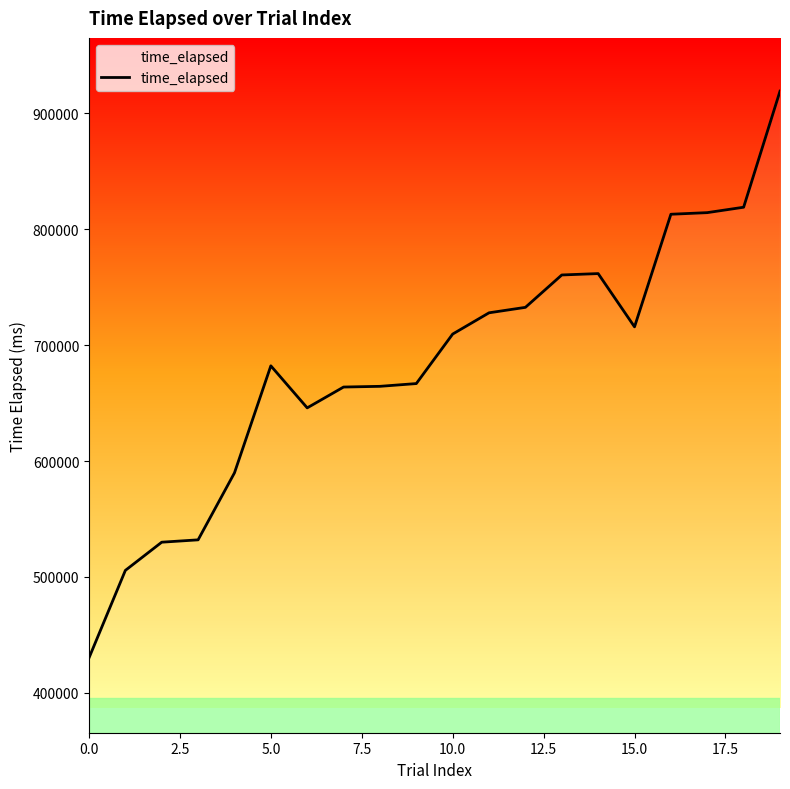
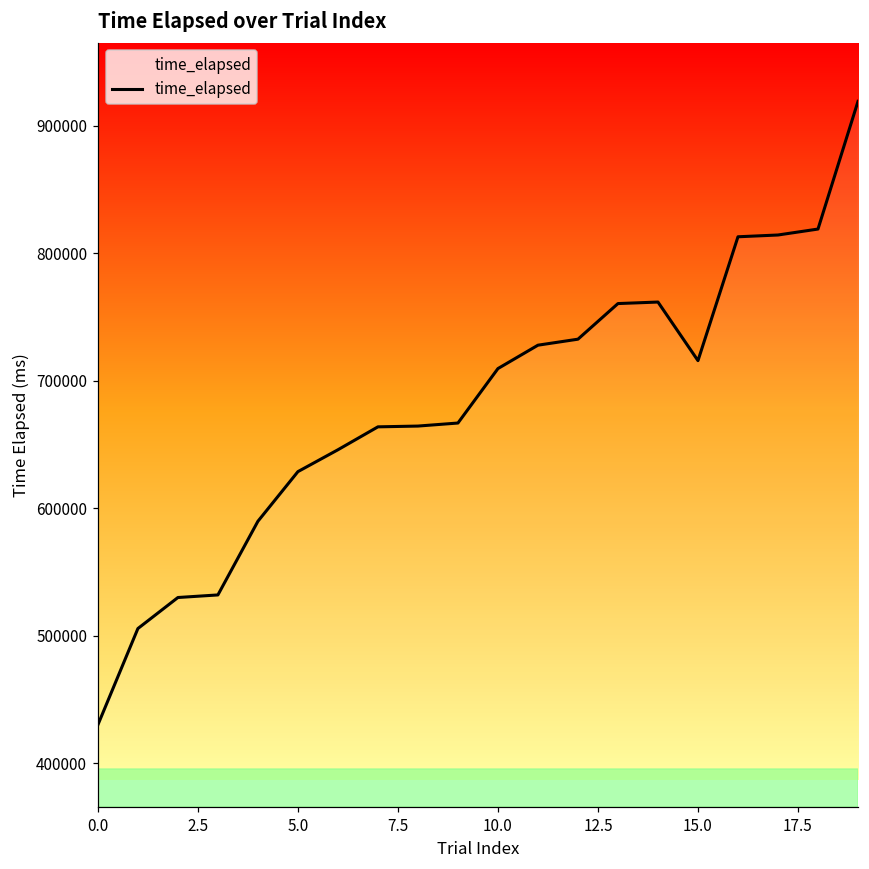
5.0: 682000 -> 629000
